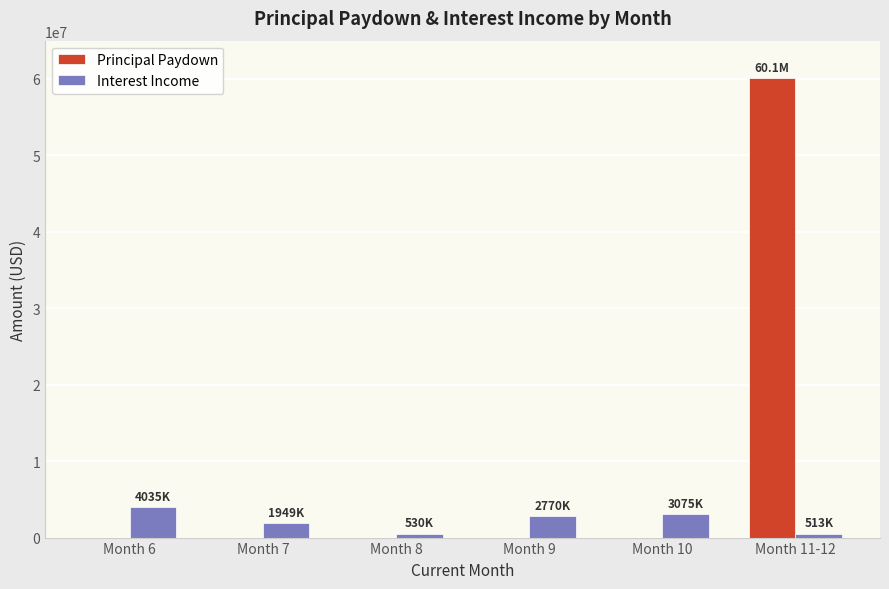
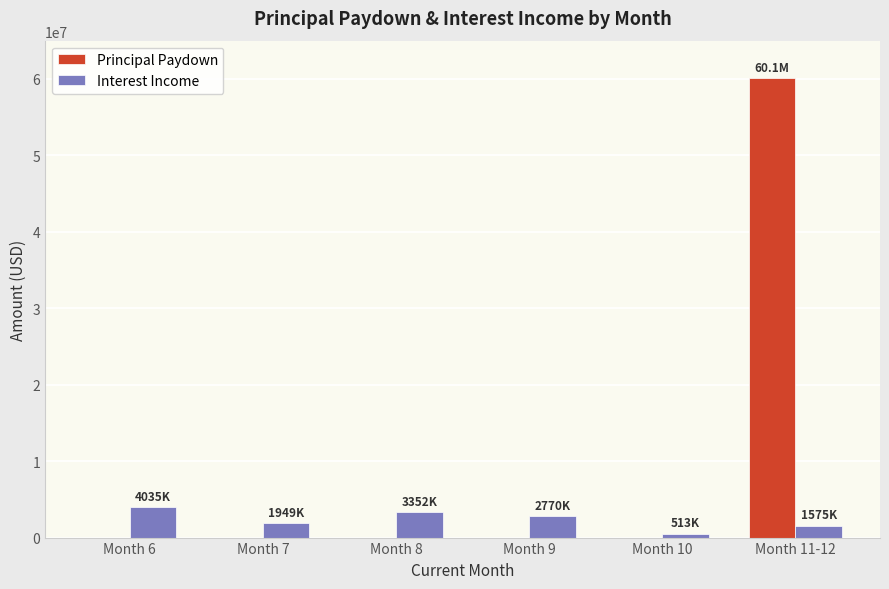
Interest Income, Month 8: 530K -> 3352K
Interest Income, Month 10: 3075K -> 513K
Interest Income, Month 11-12: 513K -> 1575K
